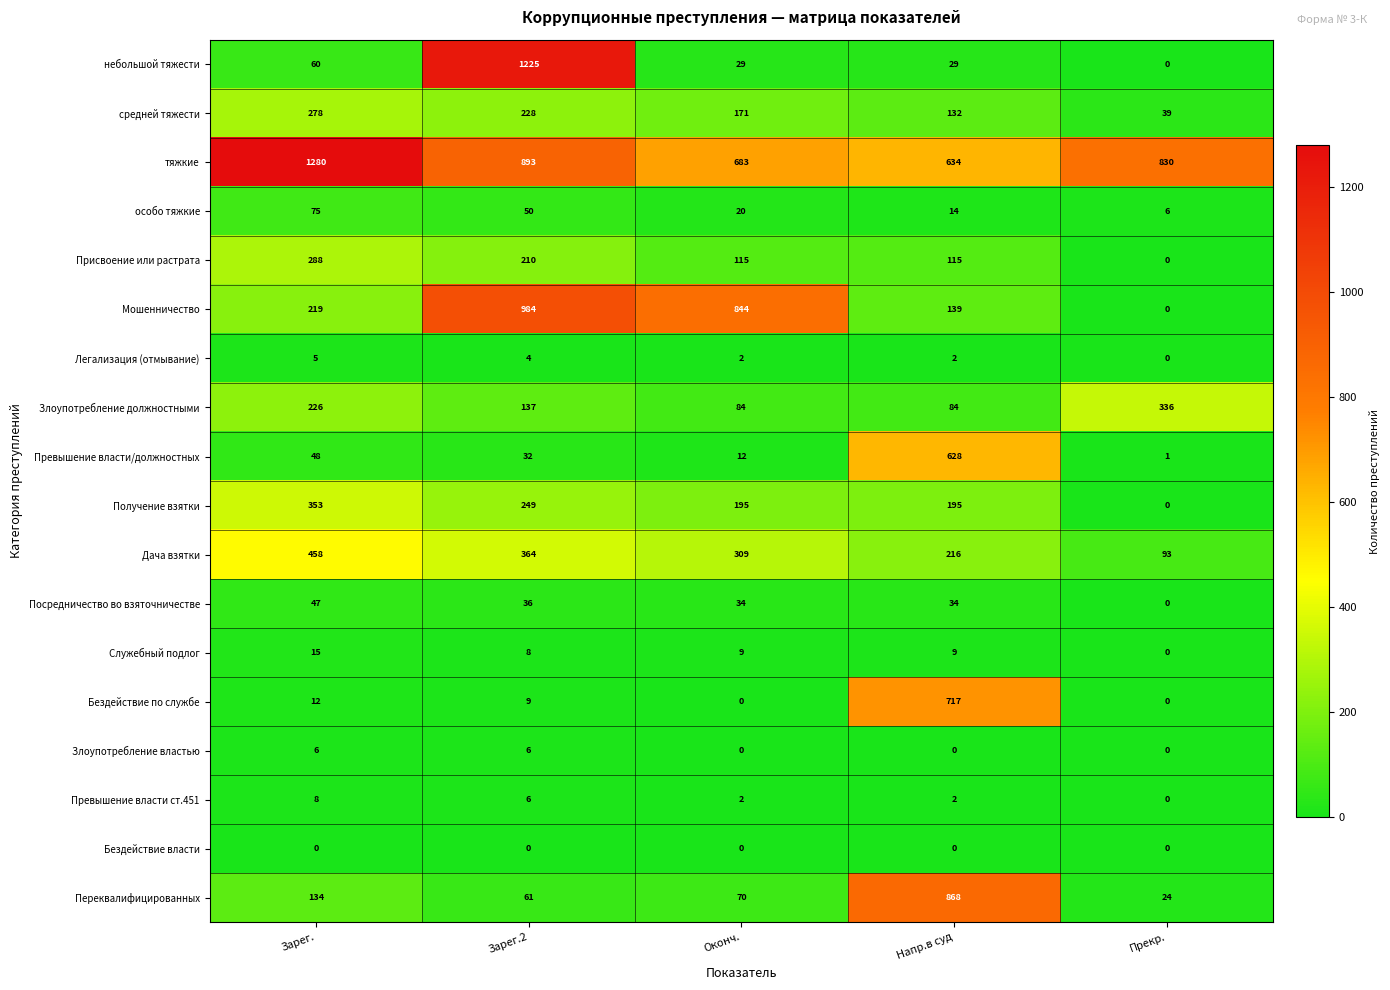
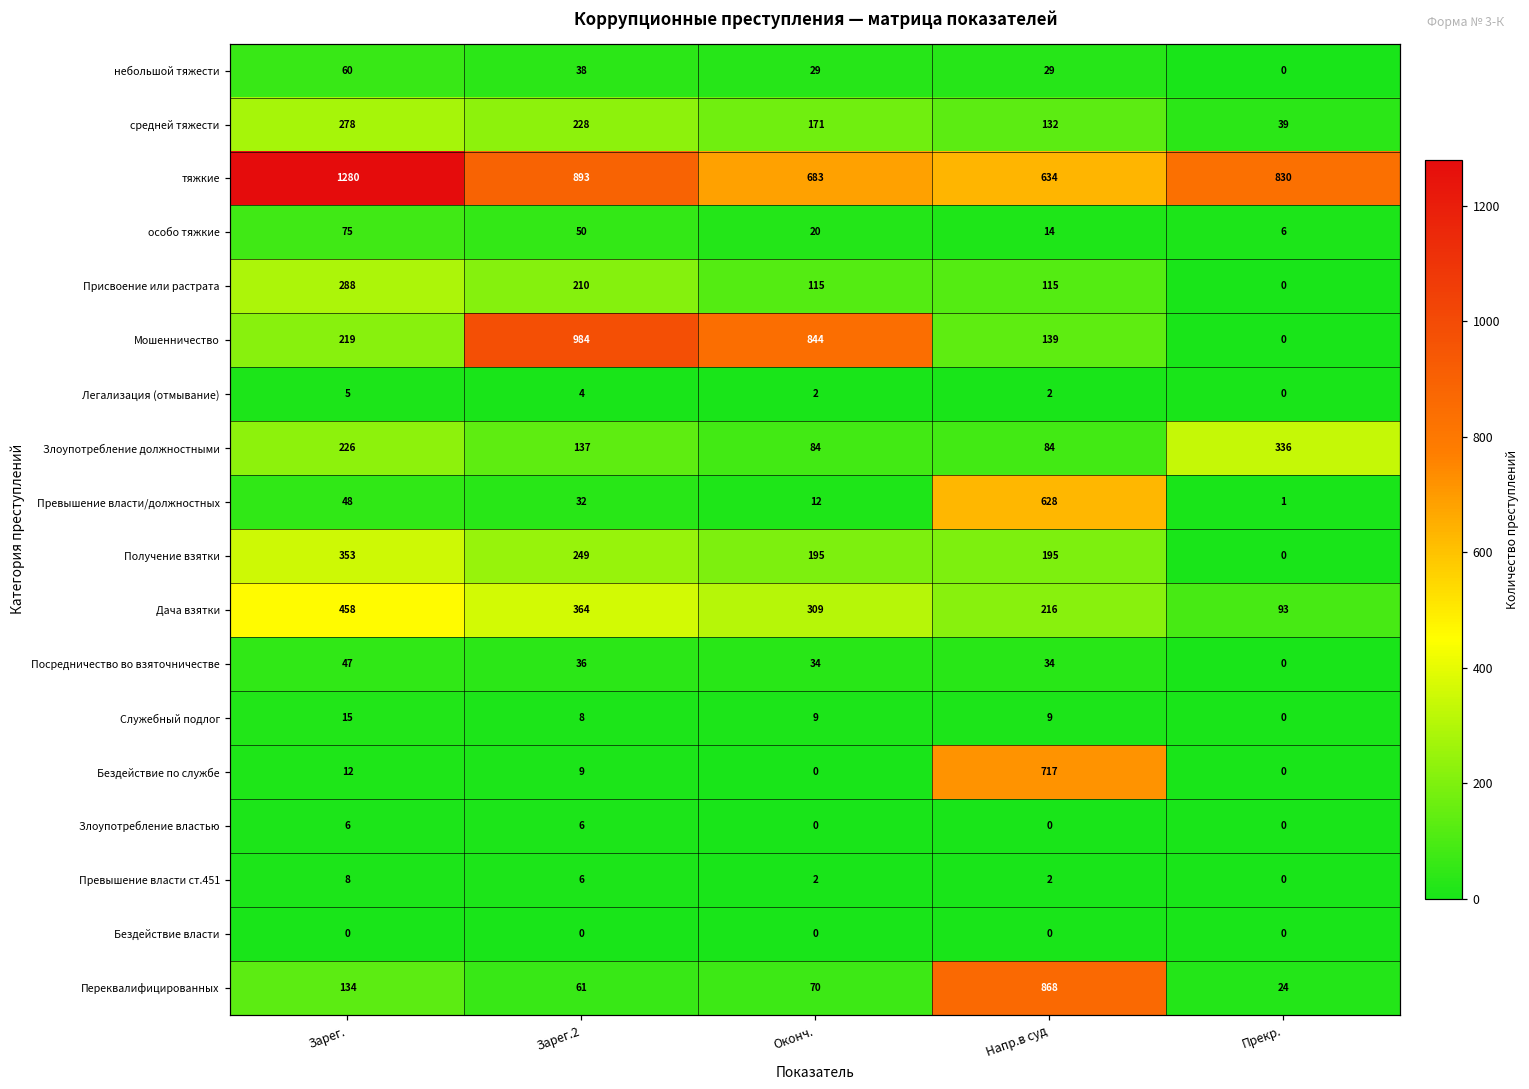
небольшой тяжести, Зарег.2: 1225 -> 38
